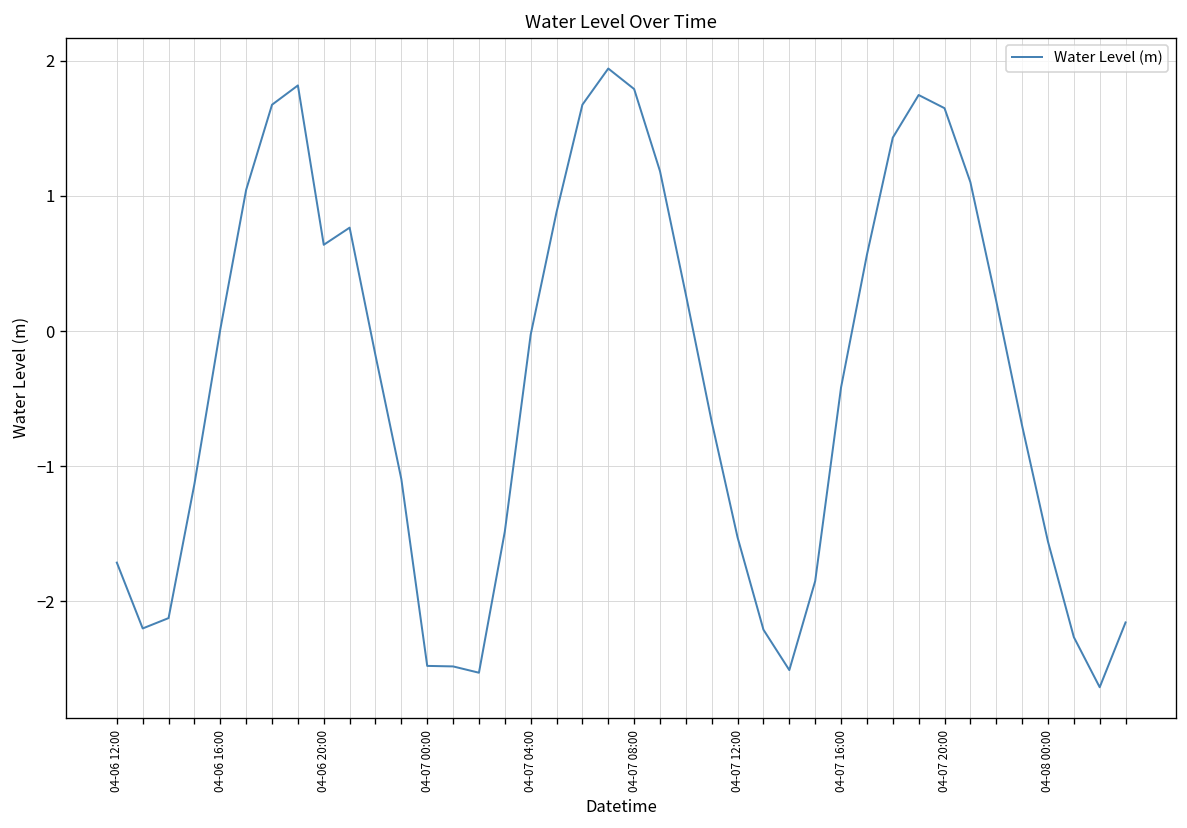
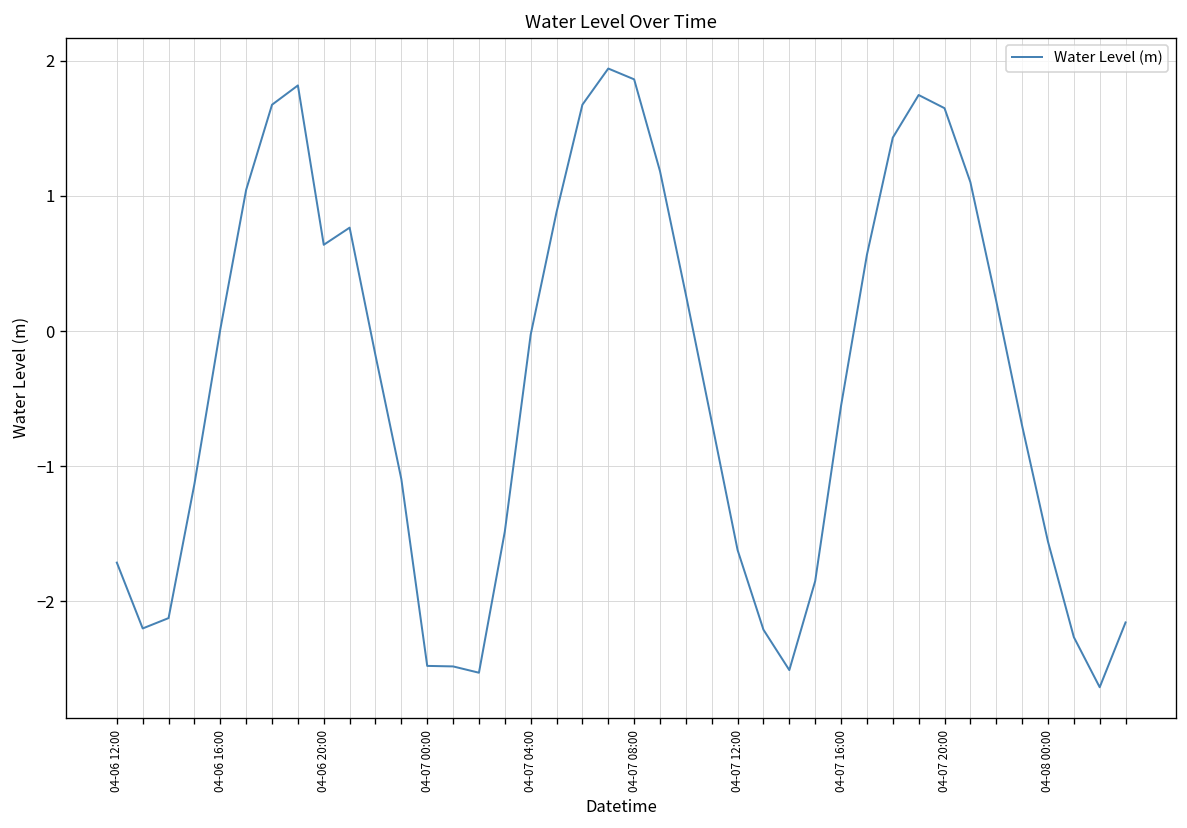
04-07 08:00: 1.79 -> 1.86
04-07 12:00: -1.53 -> -1.62
04-07 16:00: -0.42 -> -0.55
